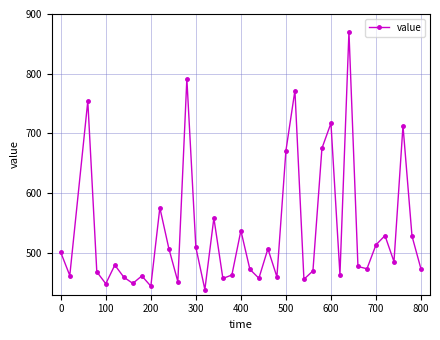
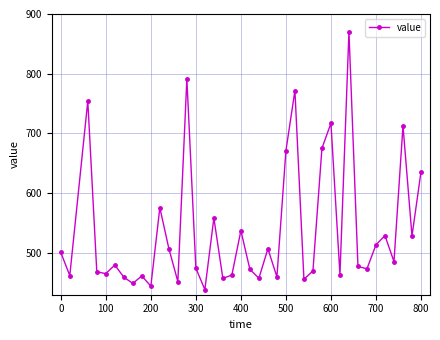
100: 450 -> 470
300: 510 -> 470
800: 470 -> 640
